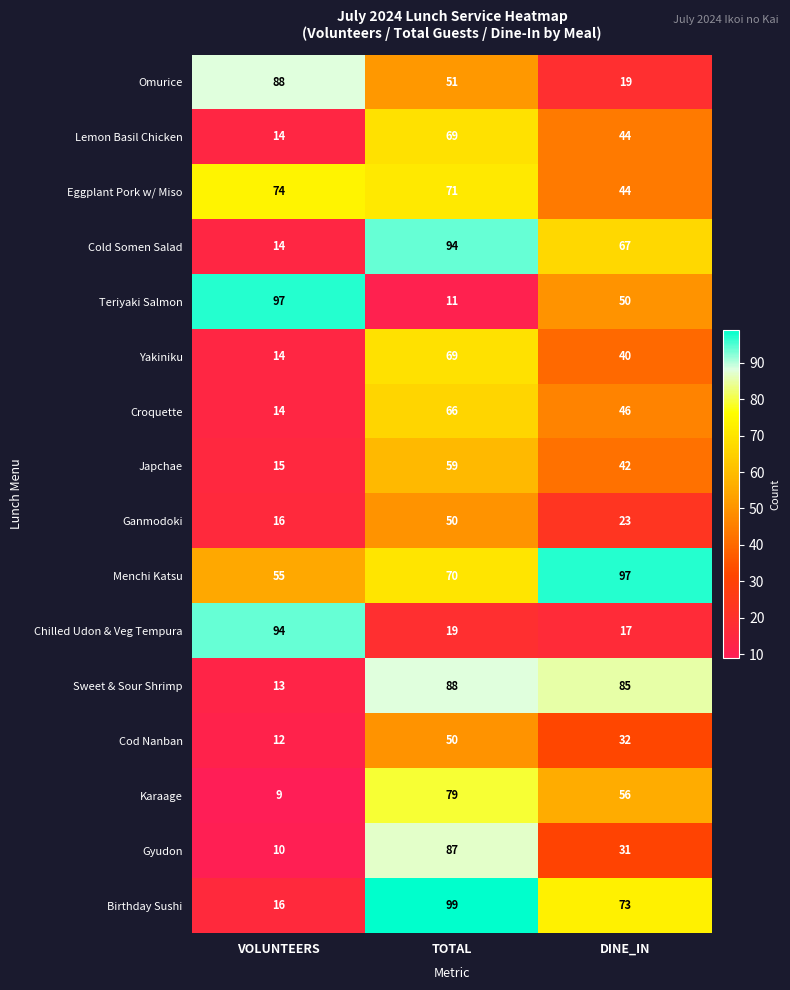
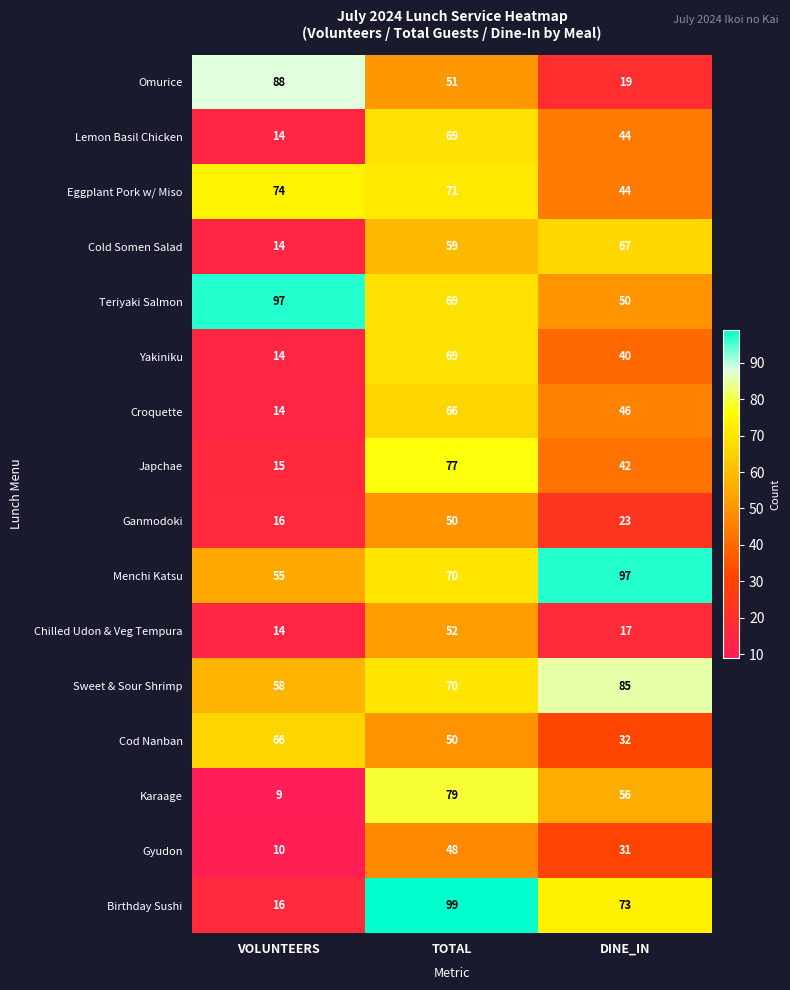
Cold Somen Salad, TOTAL: 94 -> 59
Teriyaki Salmon, TOTAL: 11 -> 69
Japchae, TOTAL: 59 -> 77
Chilled Udon & Veg Tempura, VOLUNTEERS: 94 -> 14
Chilled Udon & Veg Tempura, TOTAL: 19 -> 52
Sweet & Sour Shrimp, VOLUNTEERS: 13 -> 58
Sweet & Sour Shrimp, TOTAL: 88 -> 70
Cod Nanban, VOLUNTEERS: 12 -> 66
Gyudon, TOTAL: 87 -> 48
